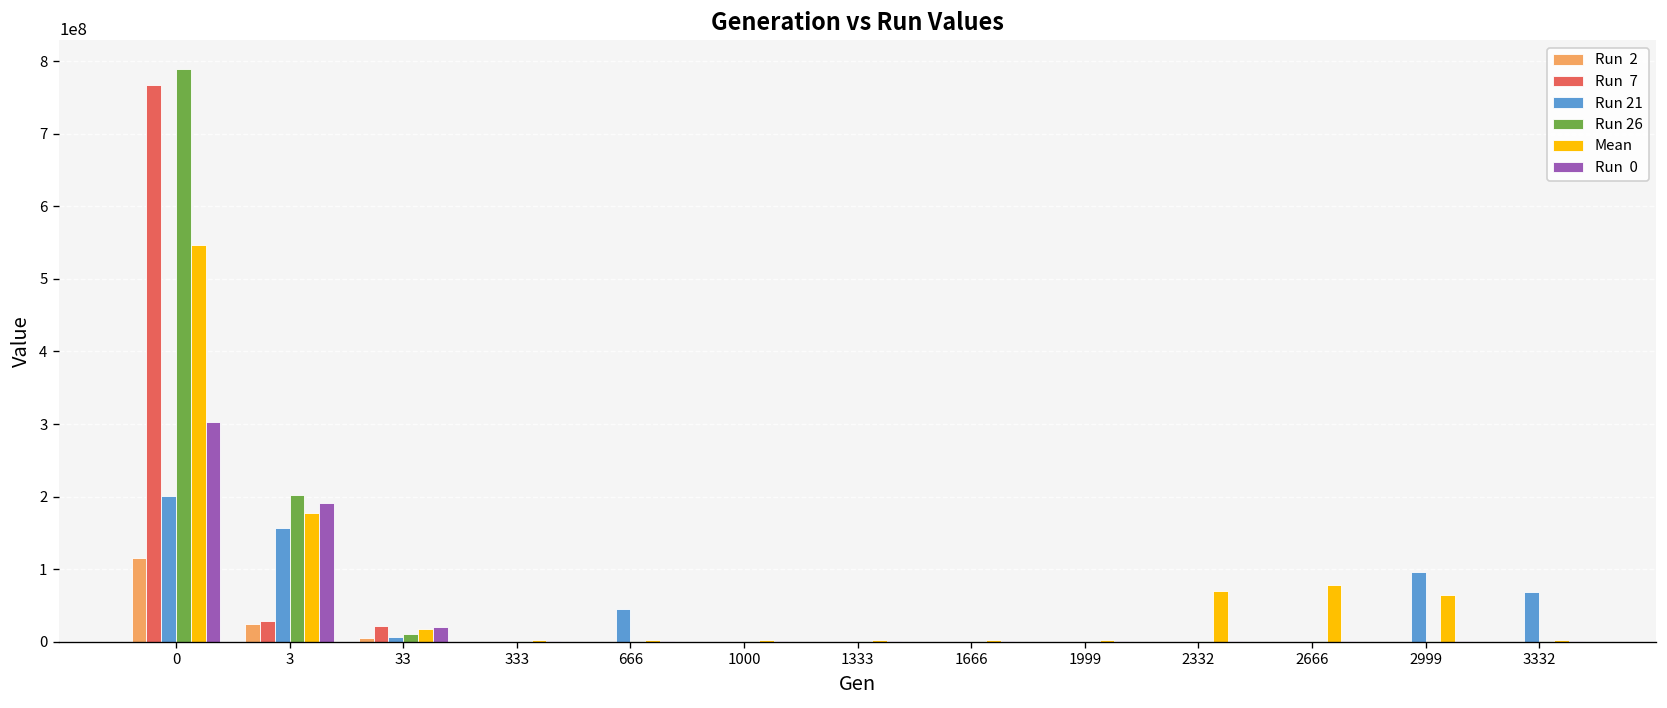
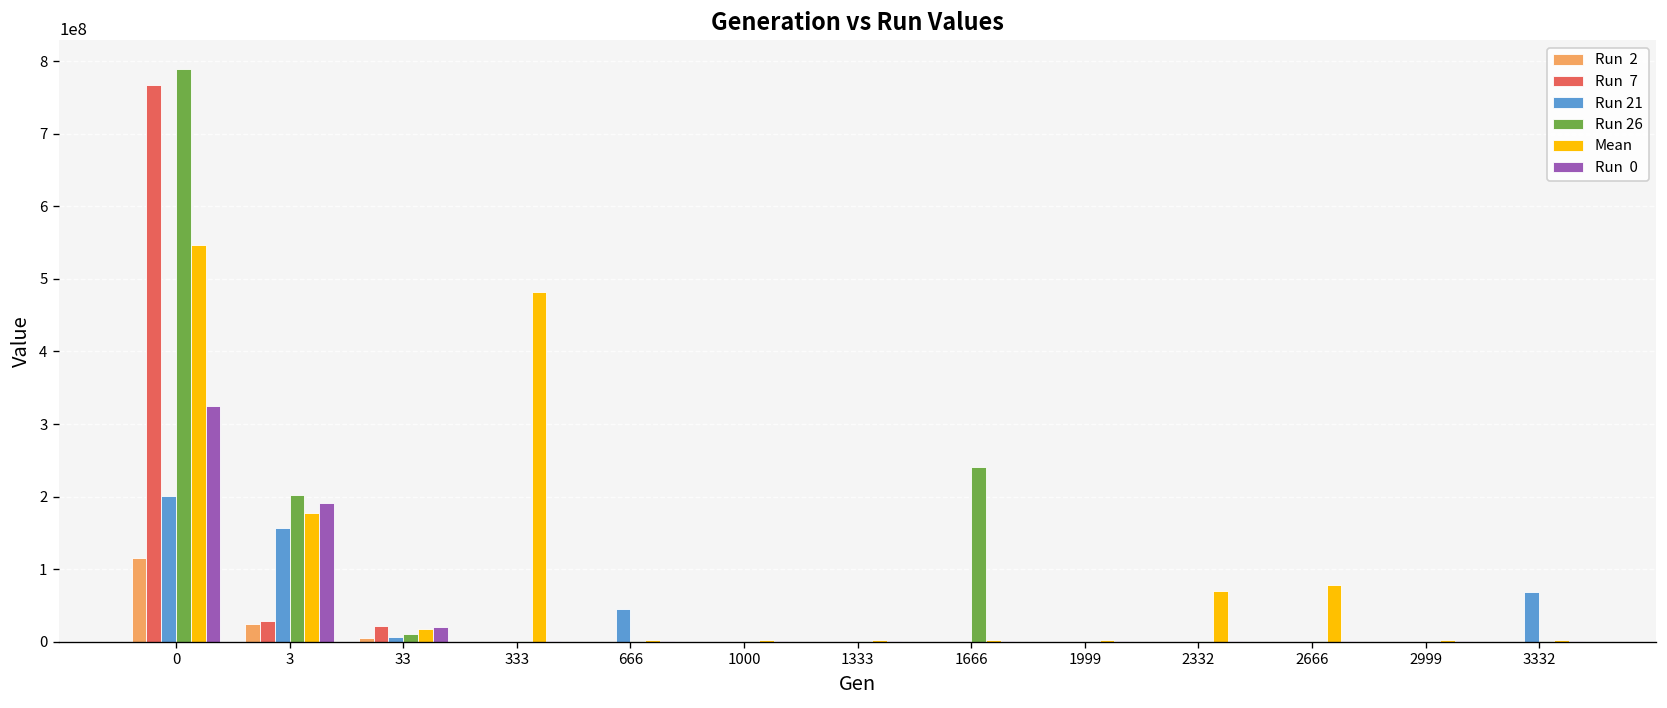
Run 0, 0: 300000000 -> 320000000
Mean, 333: 0 -> 480000000
Run 26, 1666: 0 -> 240000000
Run 21, 2999: 100000000 -> 0
Mean, 2999: 60000000 -> 0
